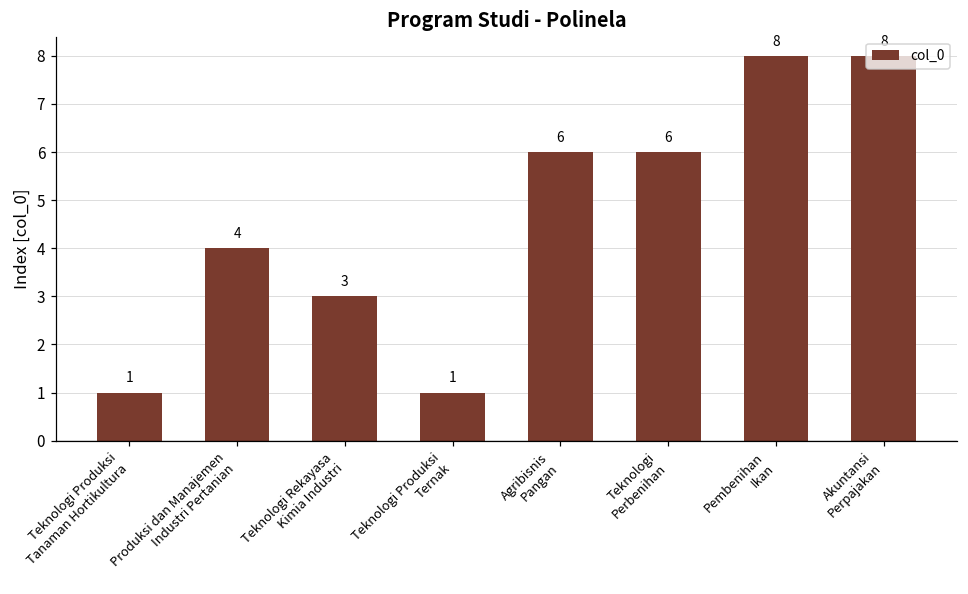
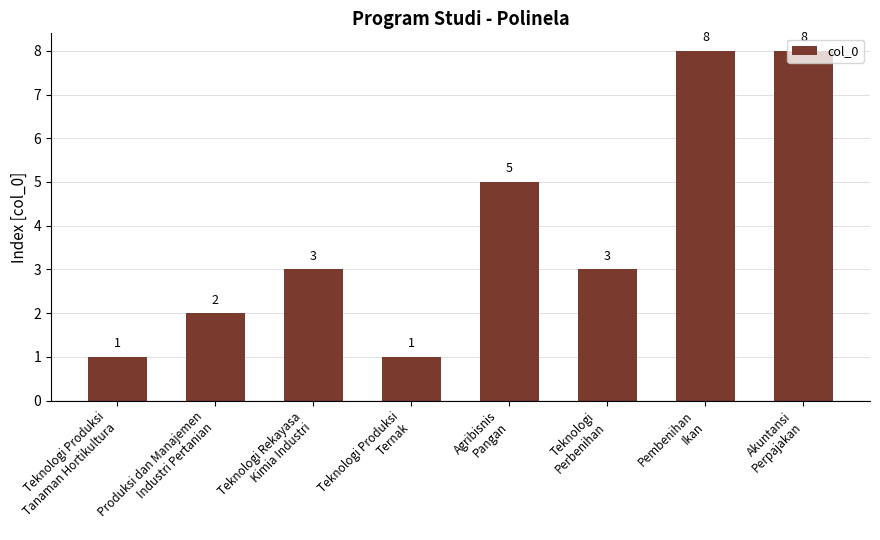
Produksi dan Manajemen Industri Pertanian: 4 -> 2
Agribisnis Pangan: 6 -> 5
Teknologi Perbenihan: 6 -> 3
